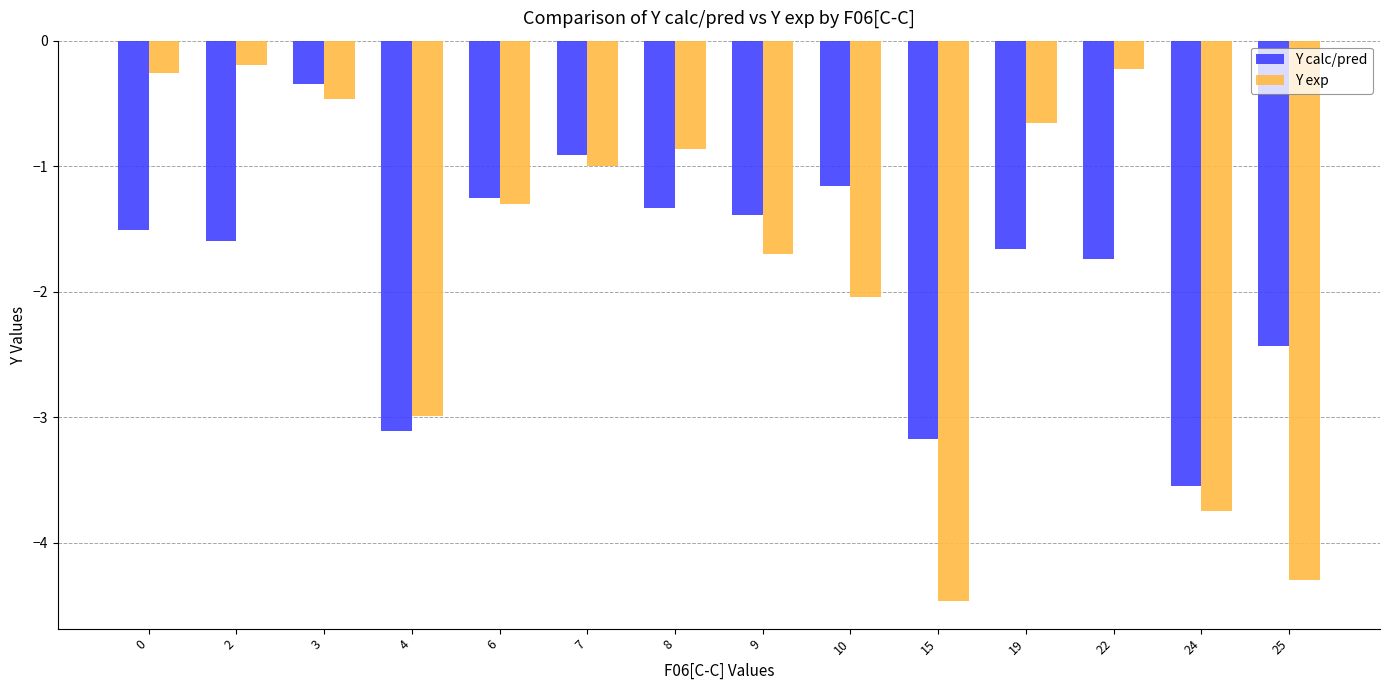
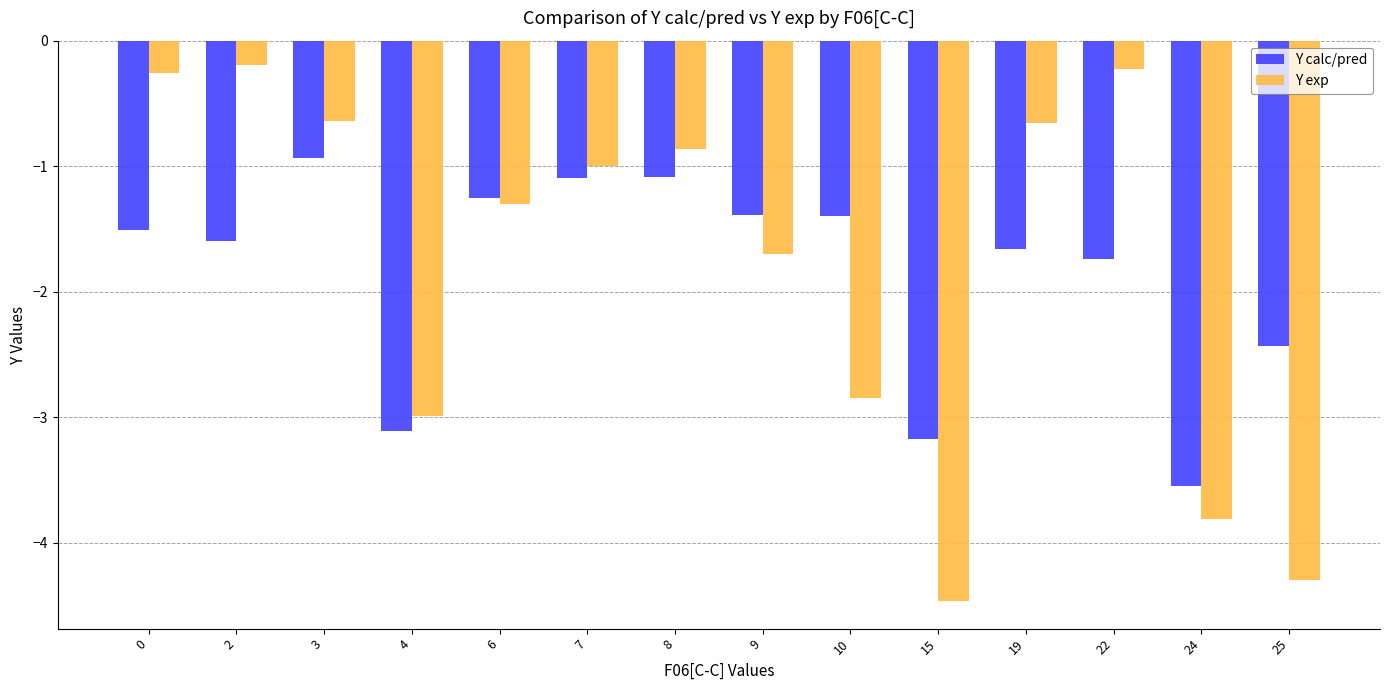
Y calc/pred, 3: -0.35 -> -0.94
Y exp, 3: -0.47 -> -0.64
Y calc/pred, 7: -0.91 -> -1.09
Y calc/pred, 8: -1.34 -> -1.09
Y calc/pred, 10: -1.16 -> -1.39
Y exp, 10: -2.05 -> -2.85
Y exp, 24: -3.74 -> -3.81
